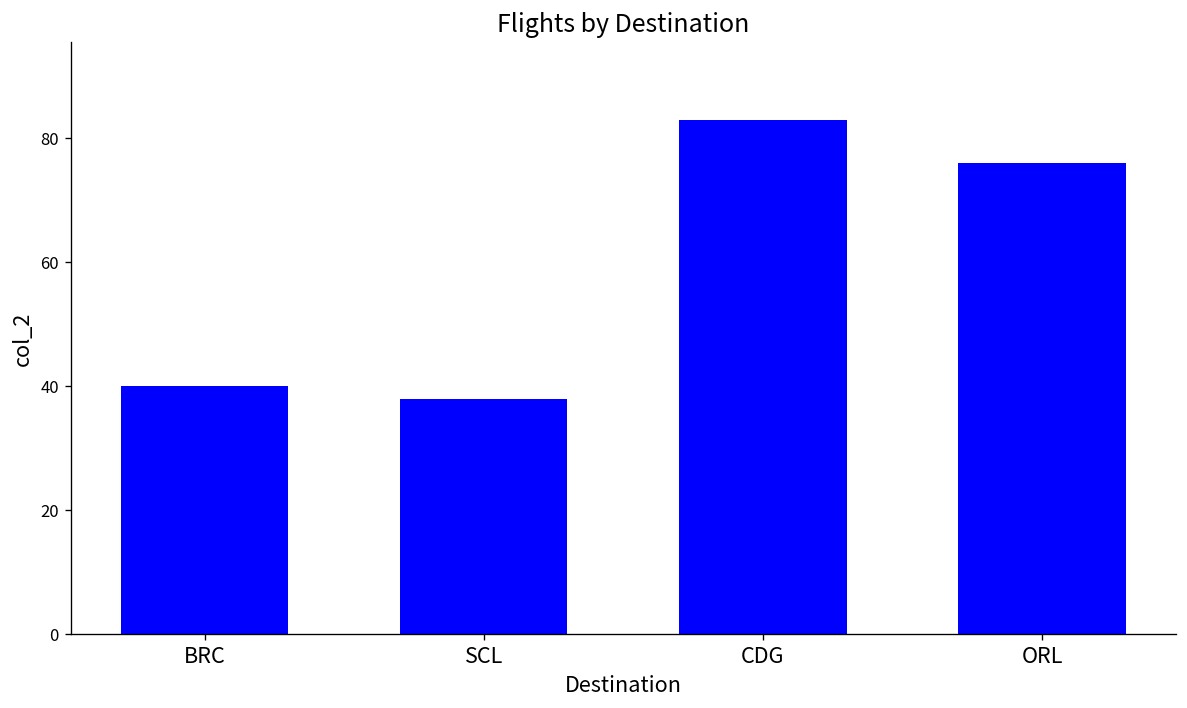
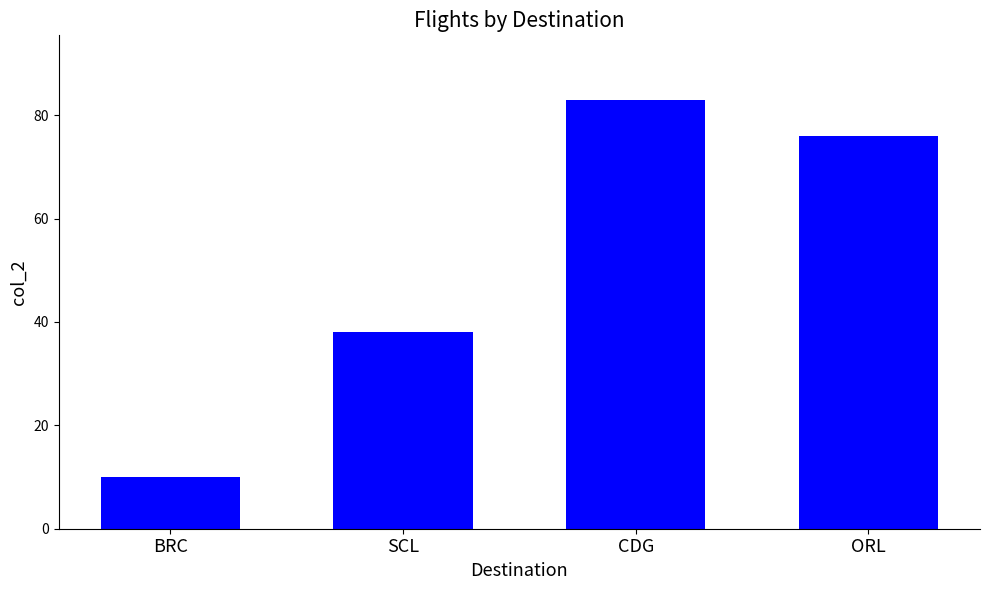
BRC: 40 -> 10
